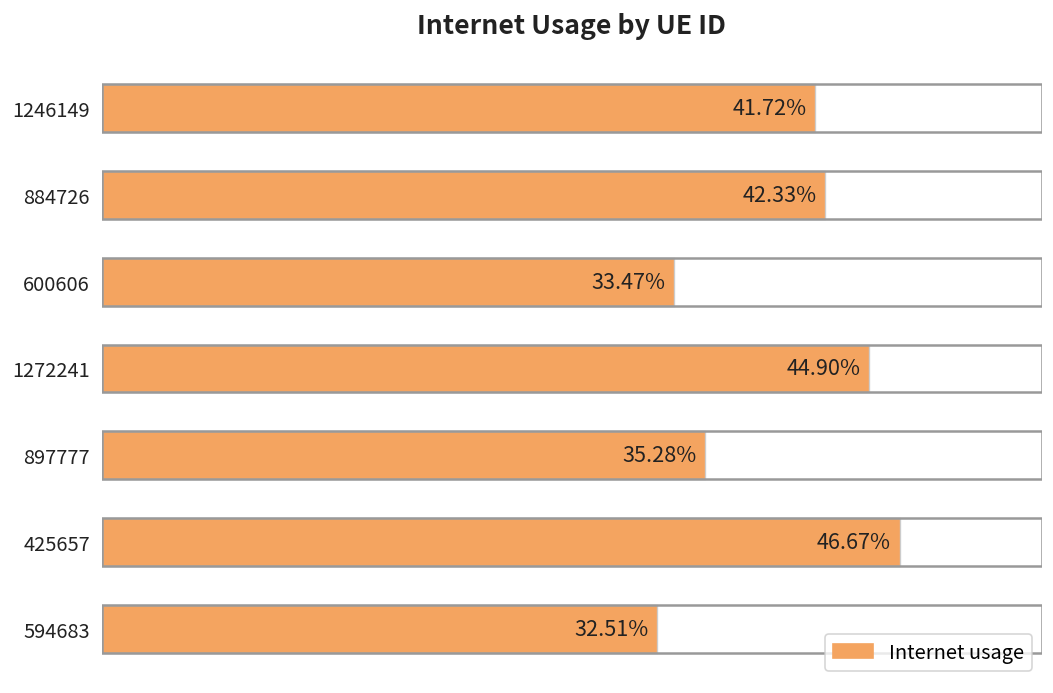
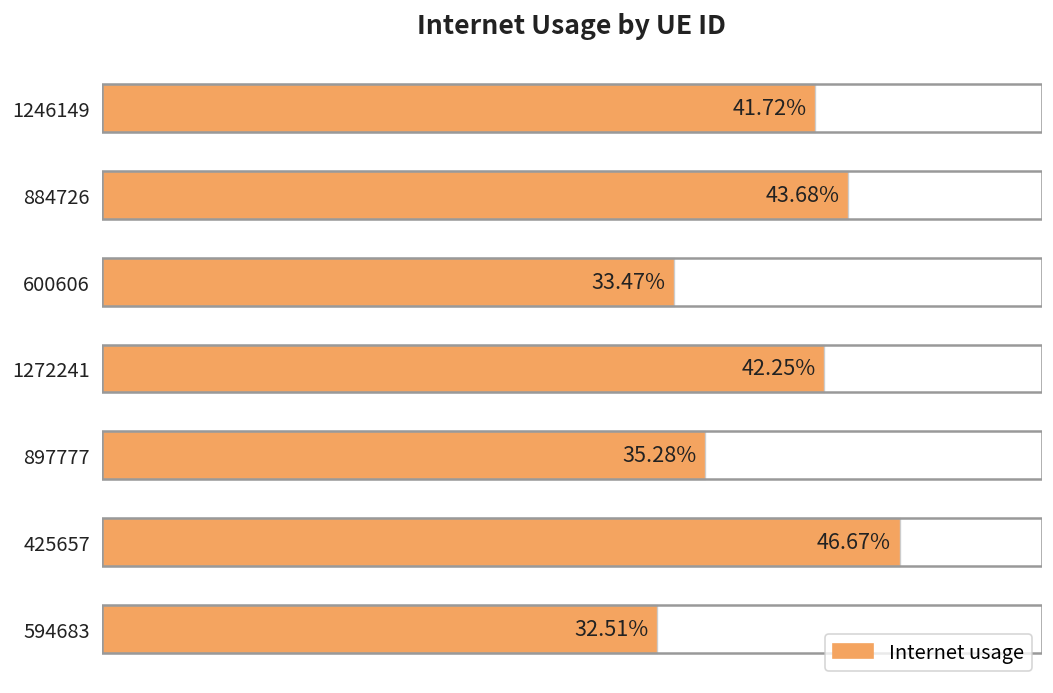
884726: 42.33% -> 43.68%
1272241: 44.90% -> 42.25%
